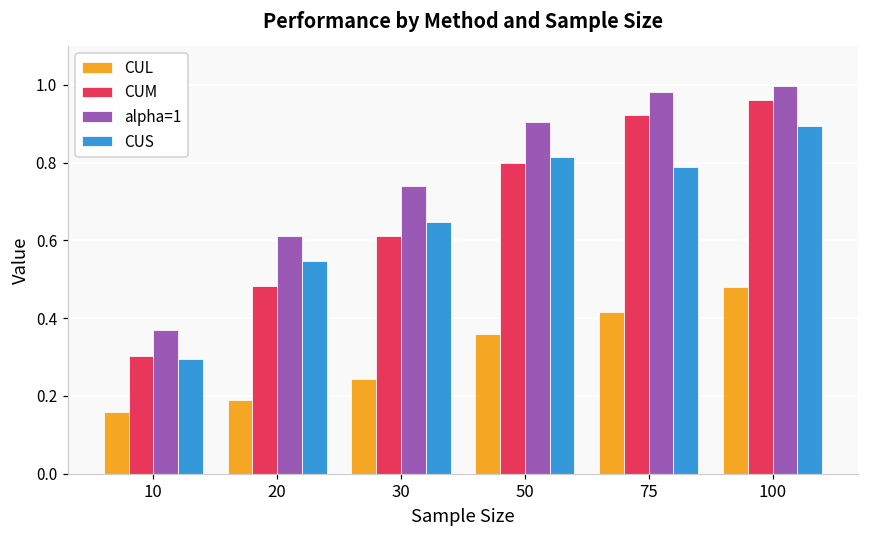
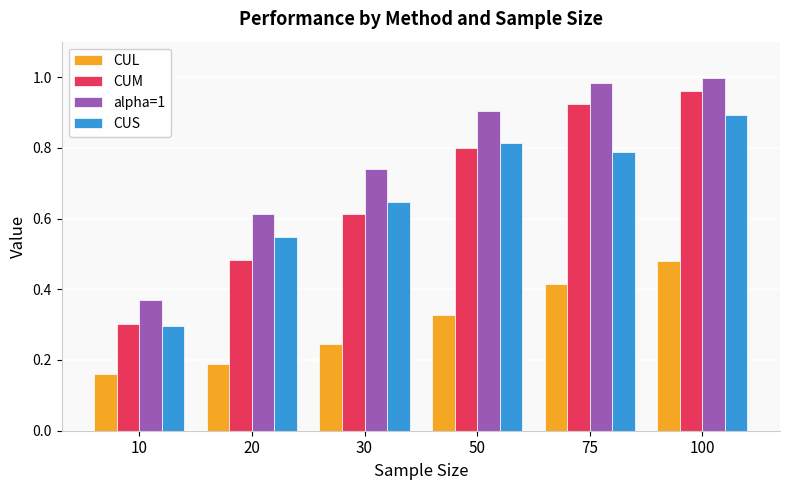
CUL, 50: 0.36 -> 0.33
